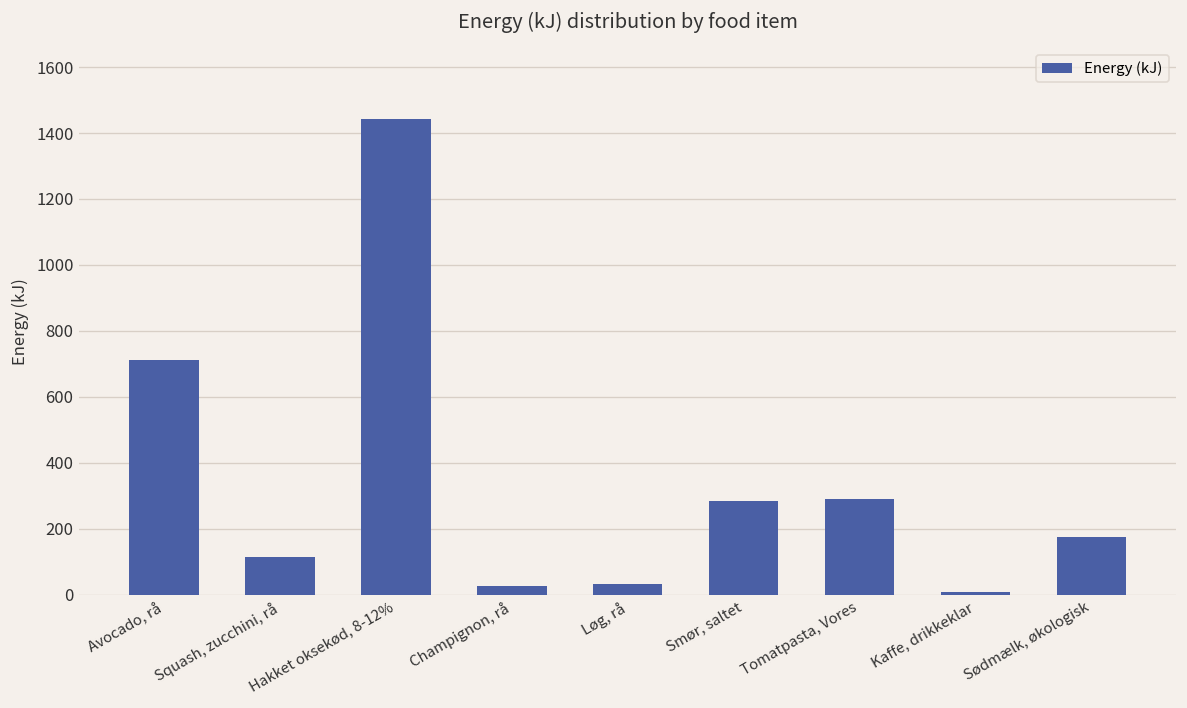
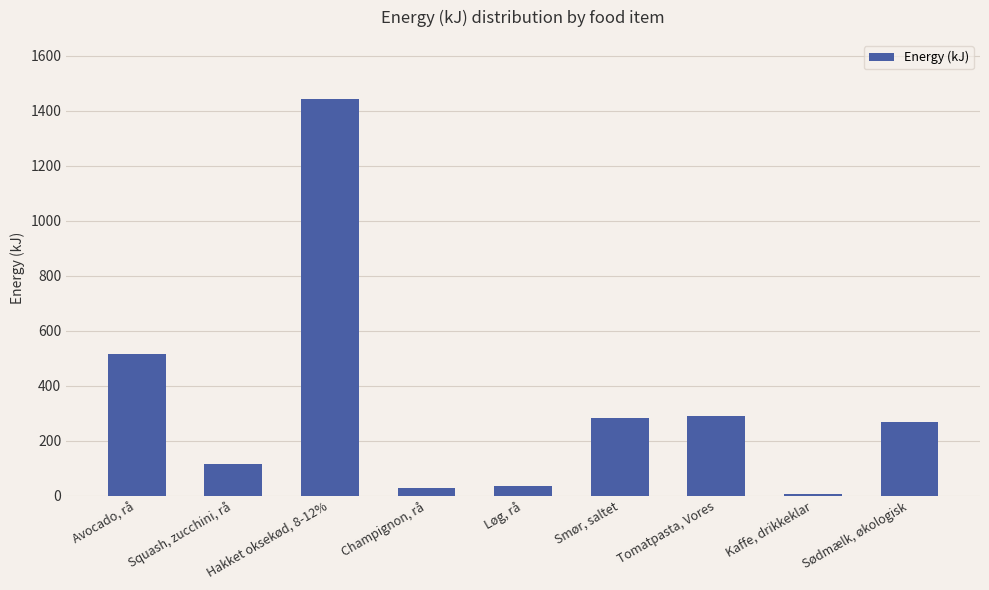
Avocado, rå: 710 -> 510
Sødmælk, økologisk: 180 -> 270
